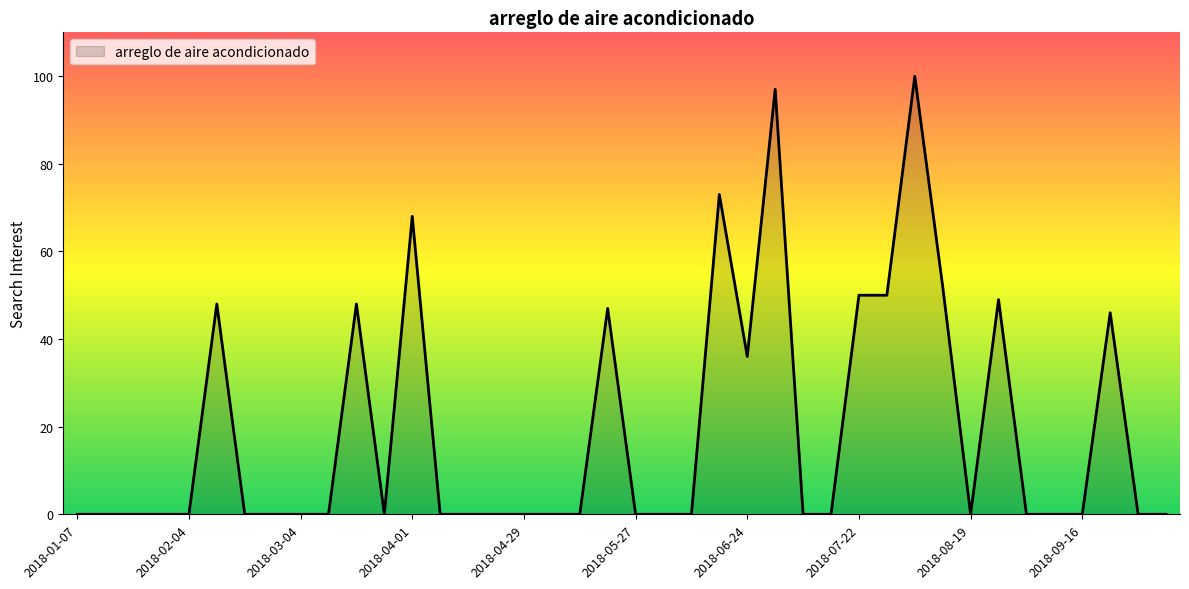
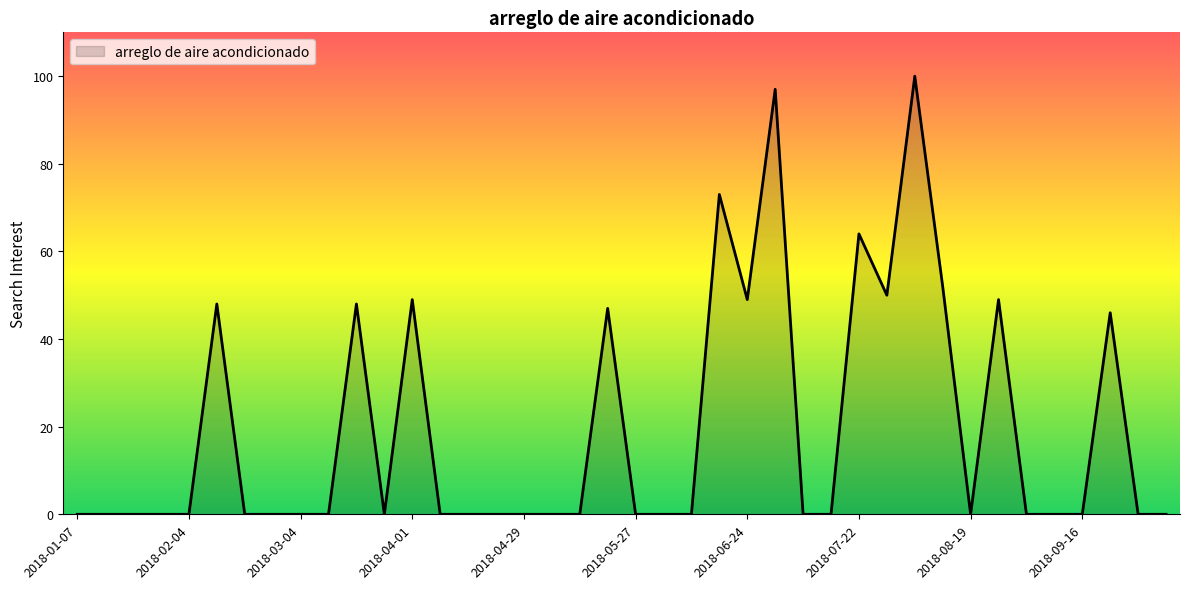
2018-04-01: 68 -> 49
2018-06-24: 36 -> 49
2018-07-22: 50 -> 64
